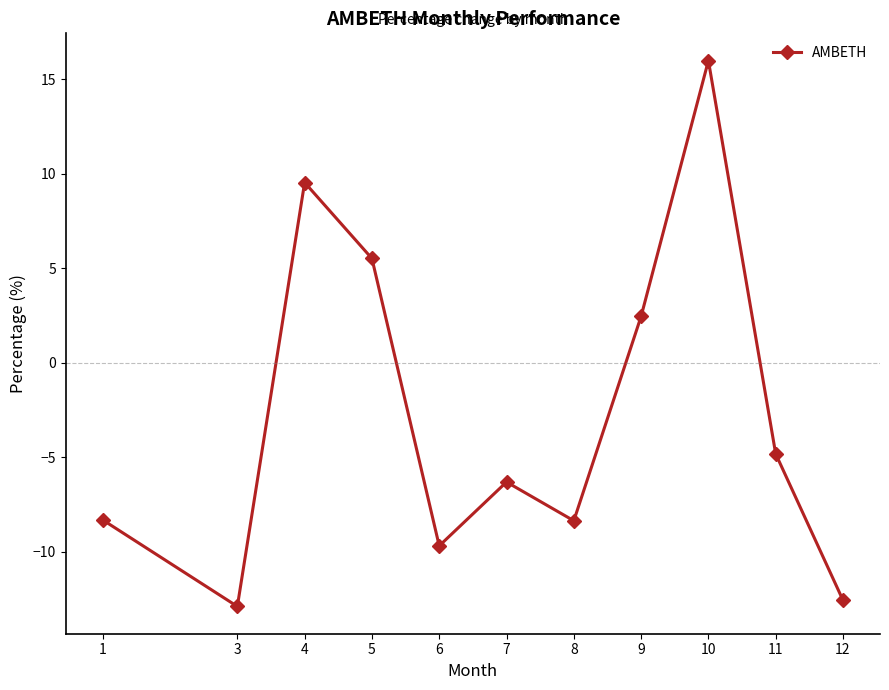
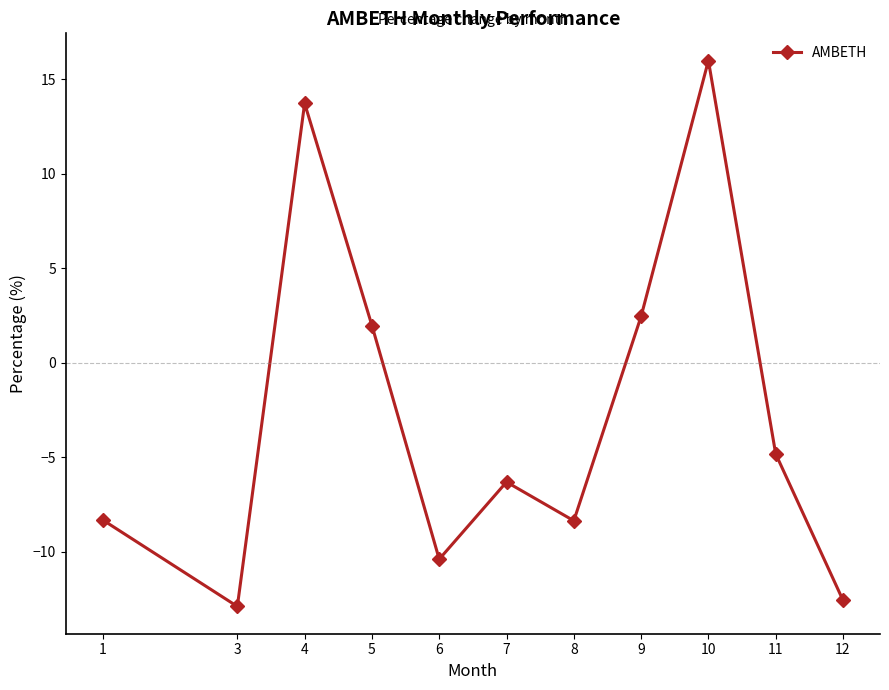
4: 9.5 -> 13.7
5: 5.5 -> 2.0
6: -9.7 -> -10.4
